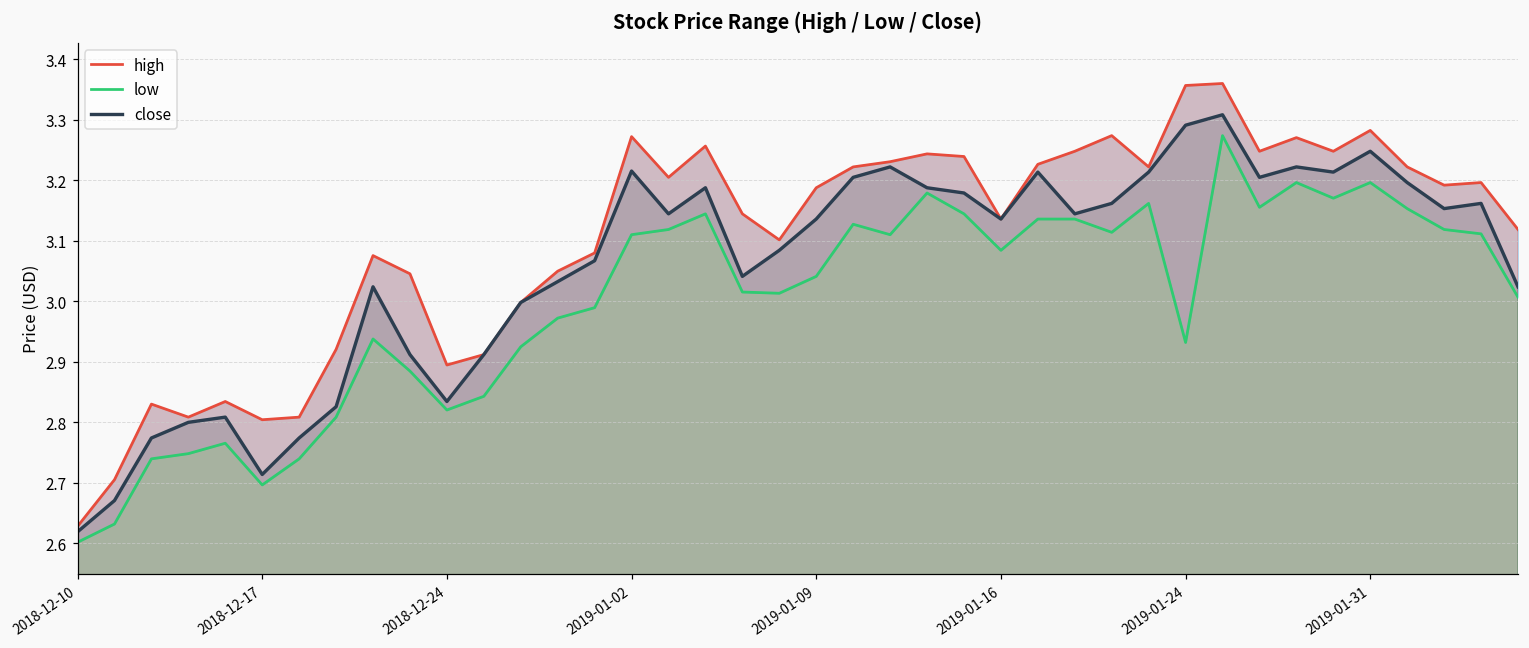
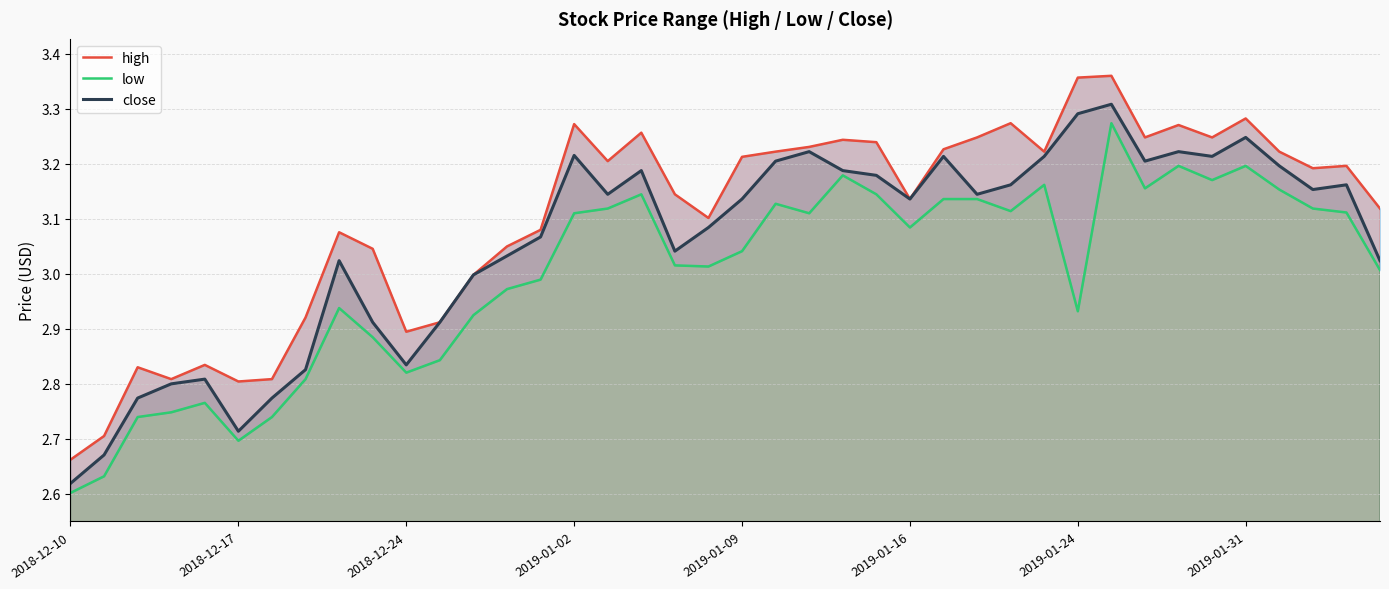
high, 2018-12-10: 2.63 -> 2.66
high, 2019-01-09: 3.19 -> 3.21
